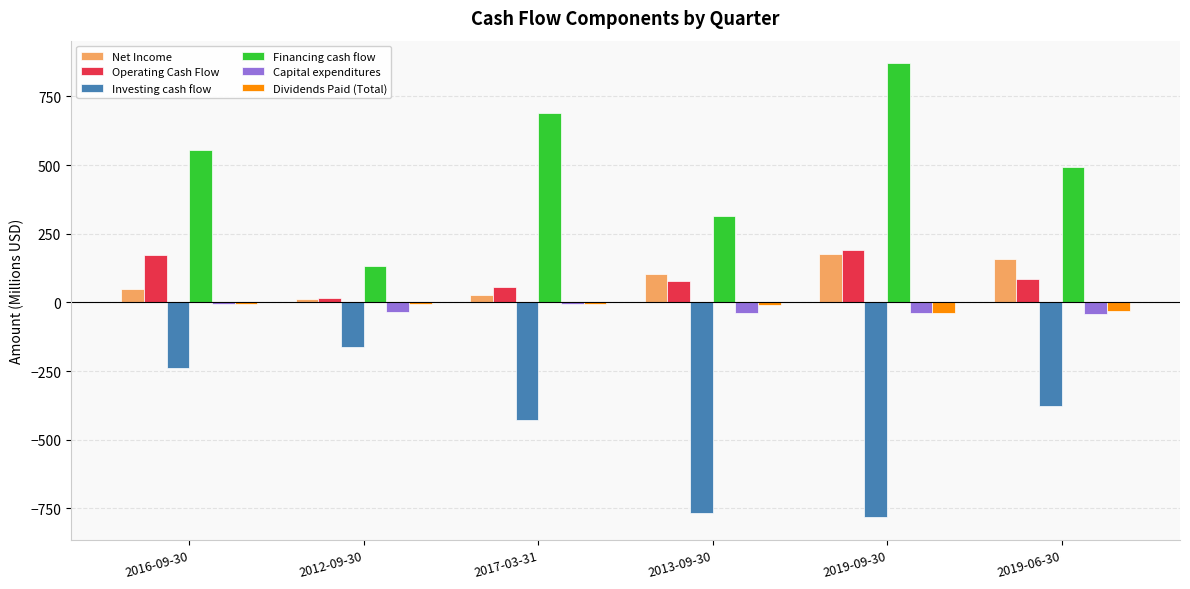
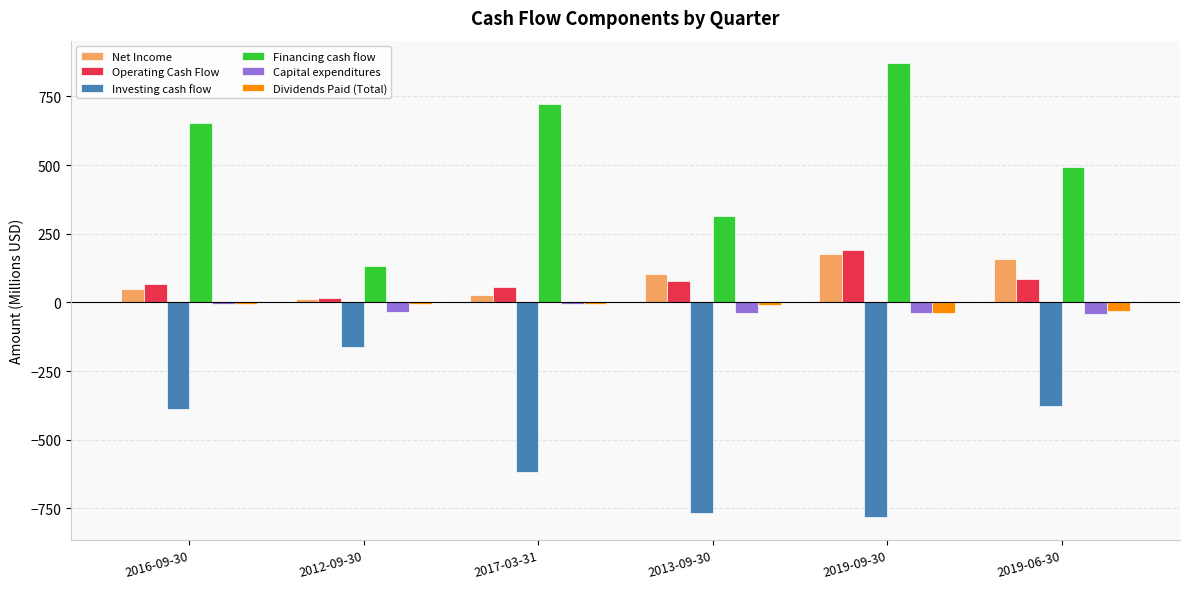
Operating Cash Flow, 2016-09-30: 170 -> 70
Investing cash flow, 2016-09-30: -240 -> -390
Financing cash flow, 2016-09-30: 560 -> 650
Investing cash flow, 2017-03-31: -430 -> -620
Financing cash flow, 2017-03-31: 690 -> 720
